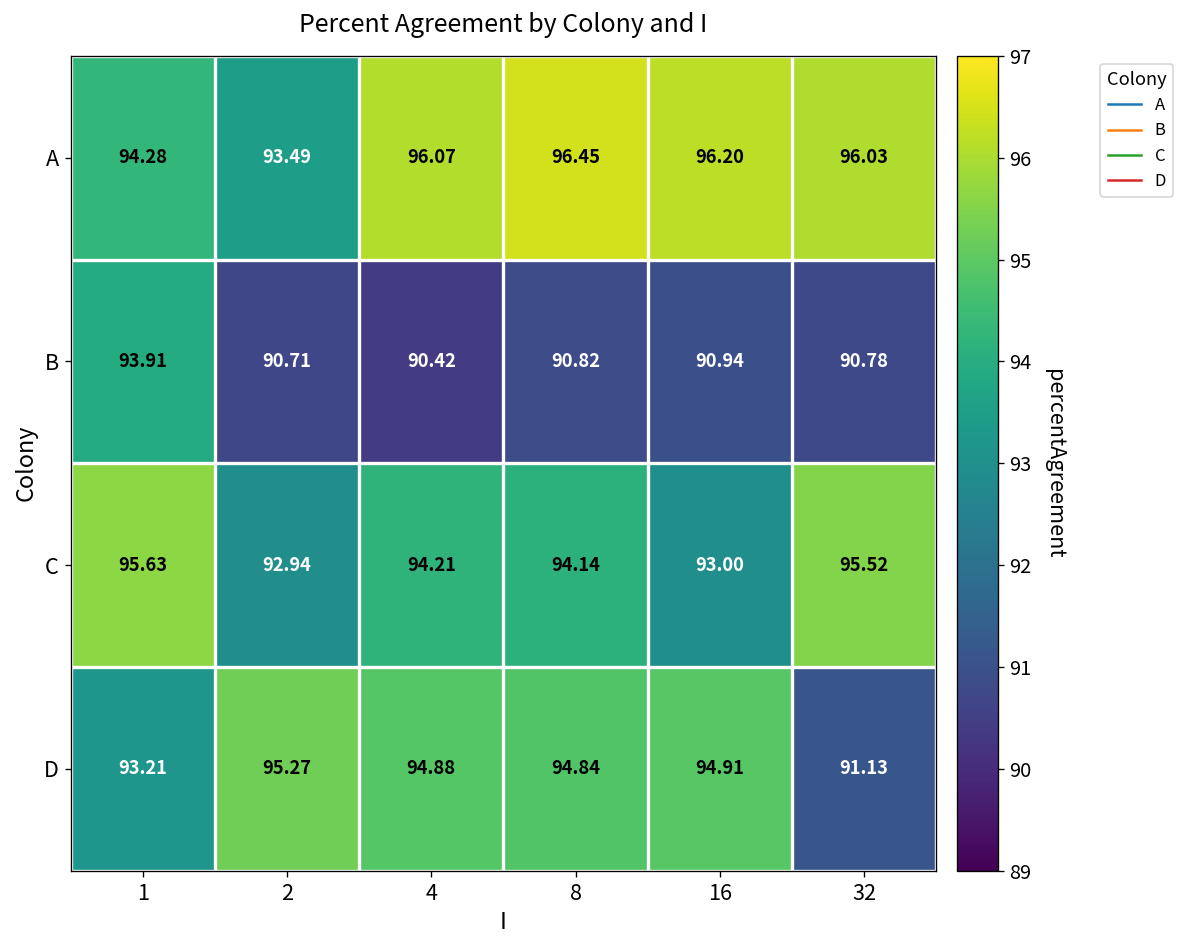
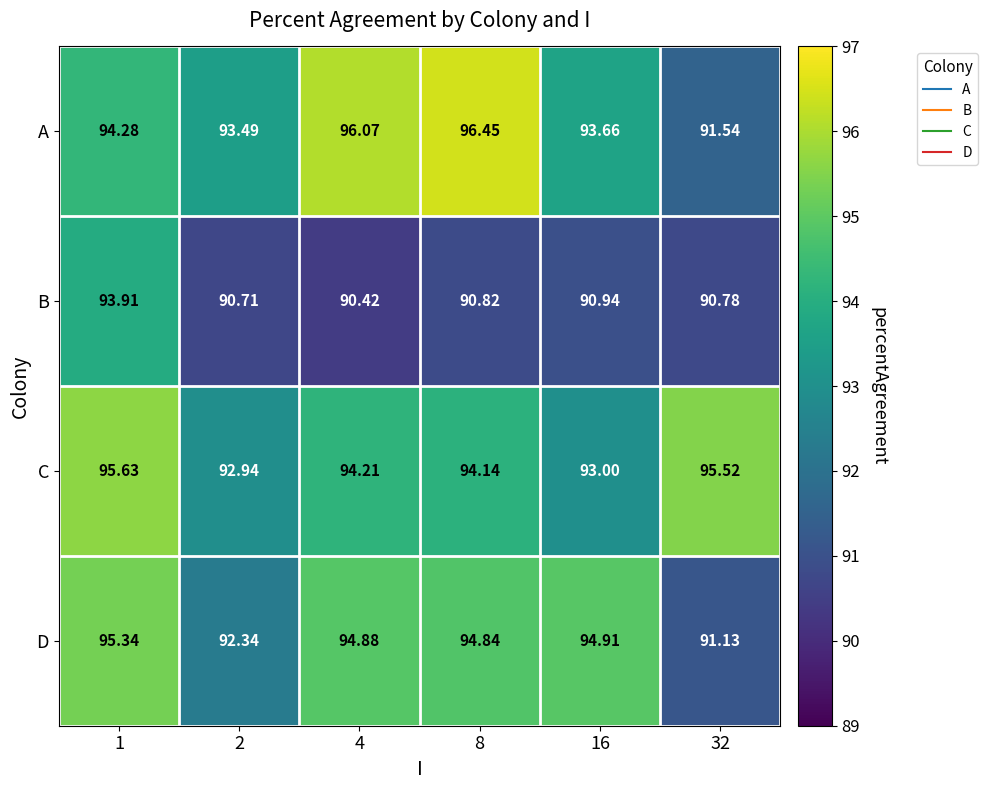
A, 16: 96.20 -> 93.66
A, 32: 96.03 -> 91.54
D, 1: 93.21 -> 95.34
D, 2: 95.27 -> 92.34
